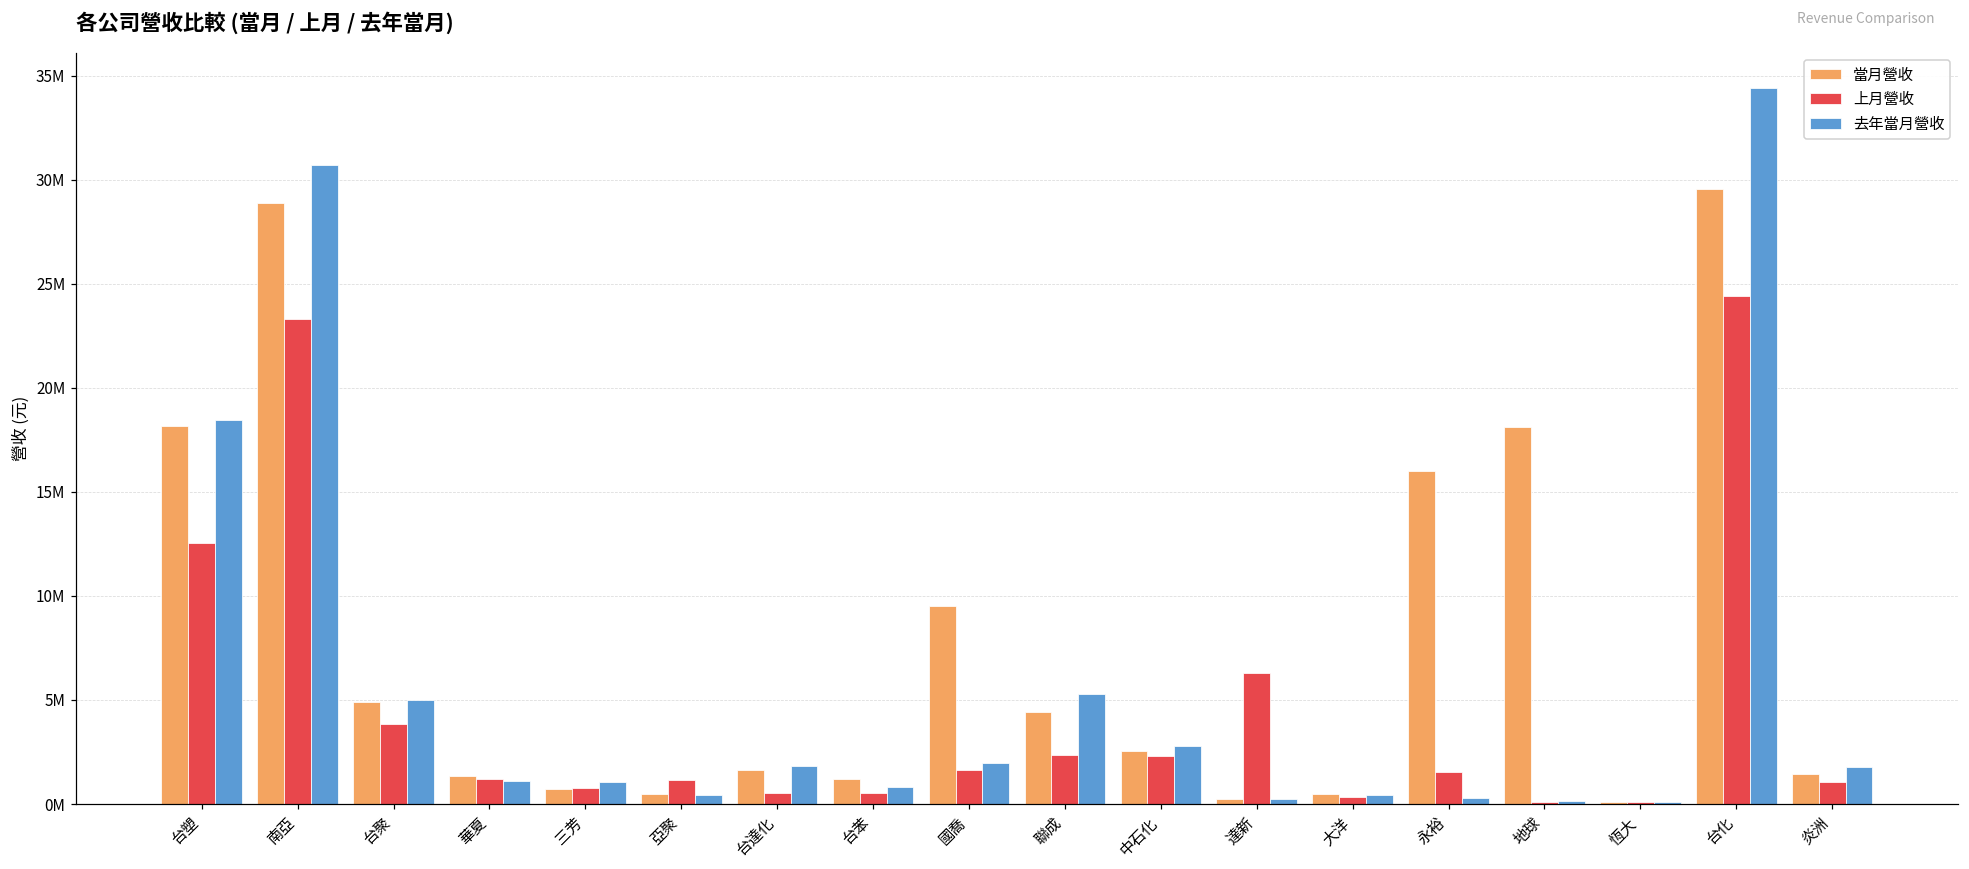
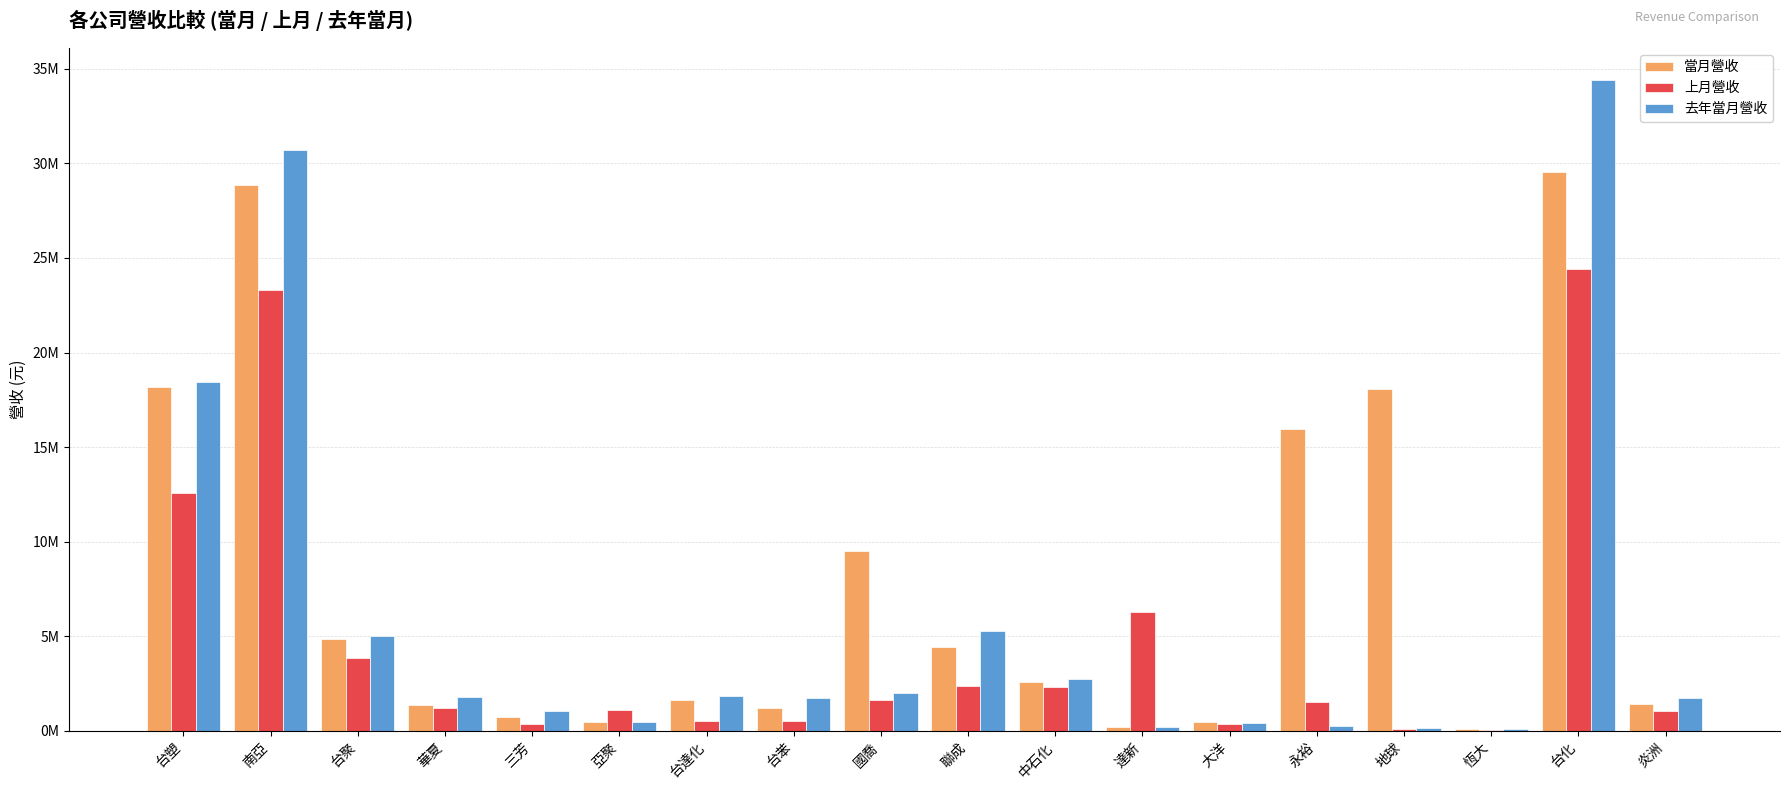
去年當月營收, 華夏: 1100000 -> 1800000
上月營收, 三芳: 800000 -> 300000
去年當月營收, 台苯: 800000 -> 1700000
